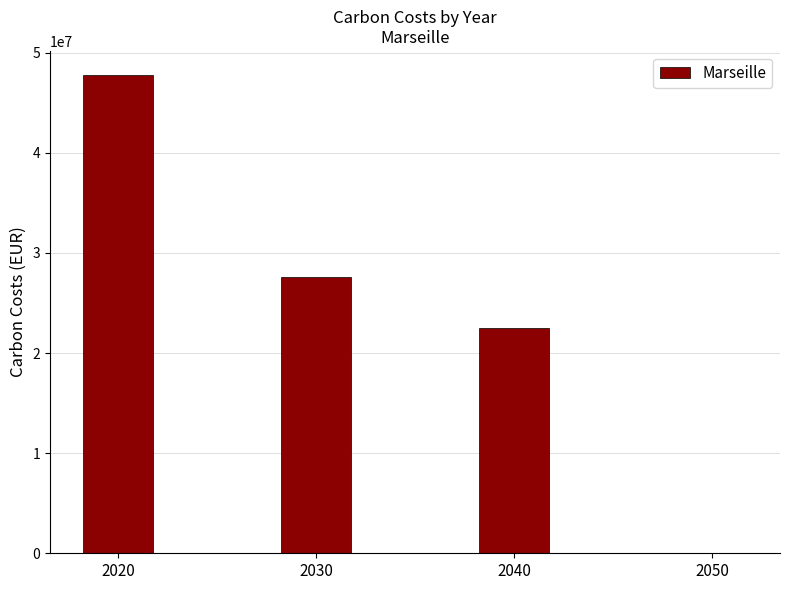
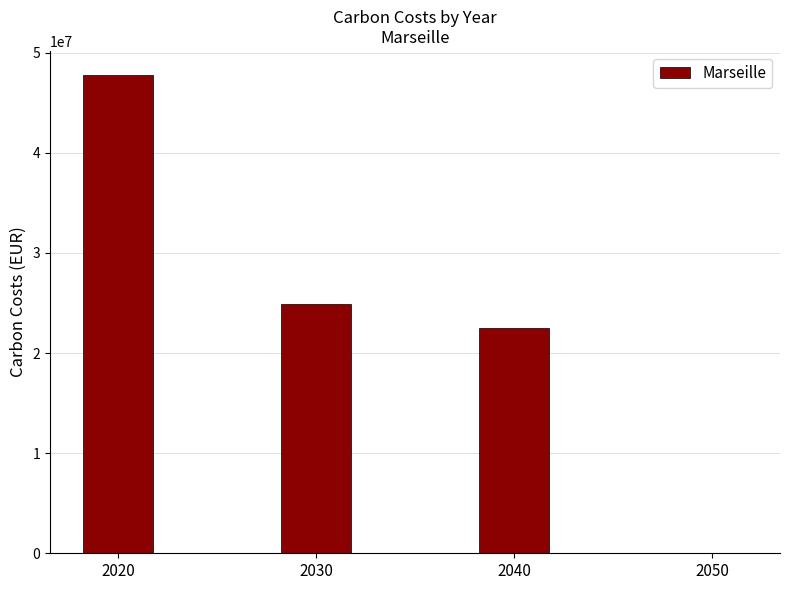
2030: 27600000 -> 24900000
